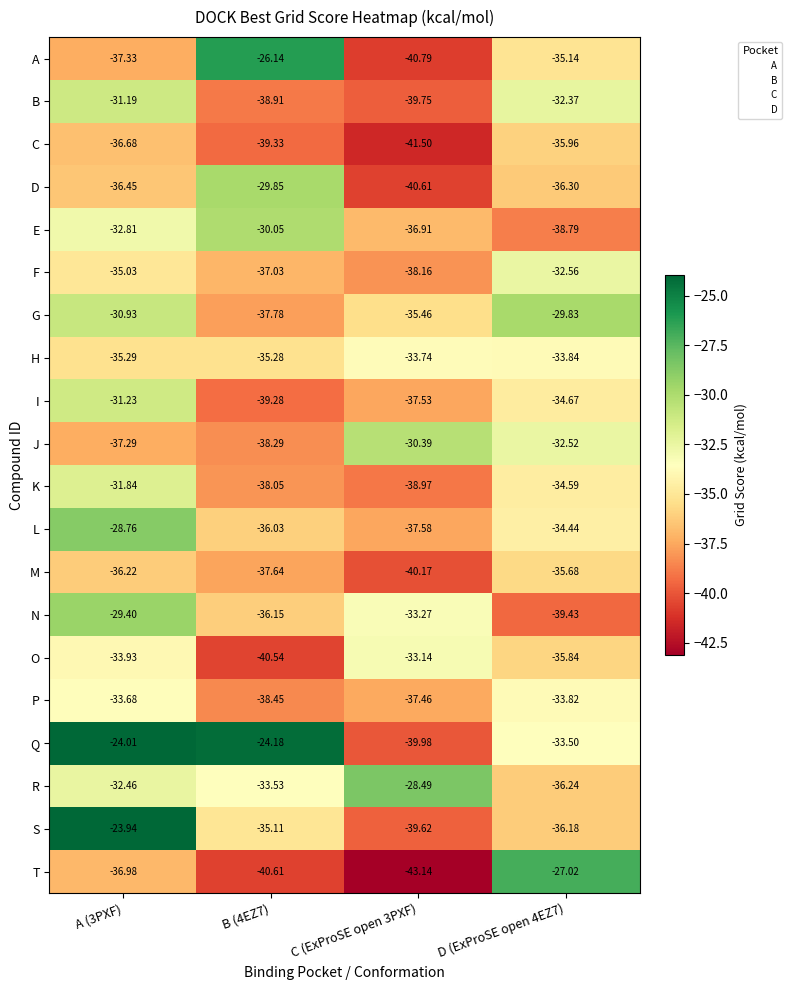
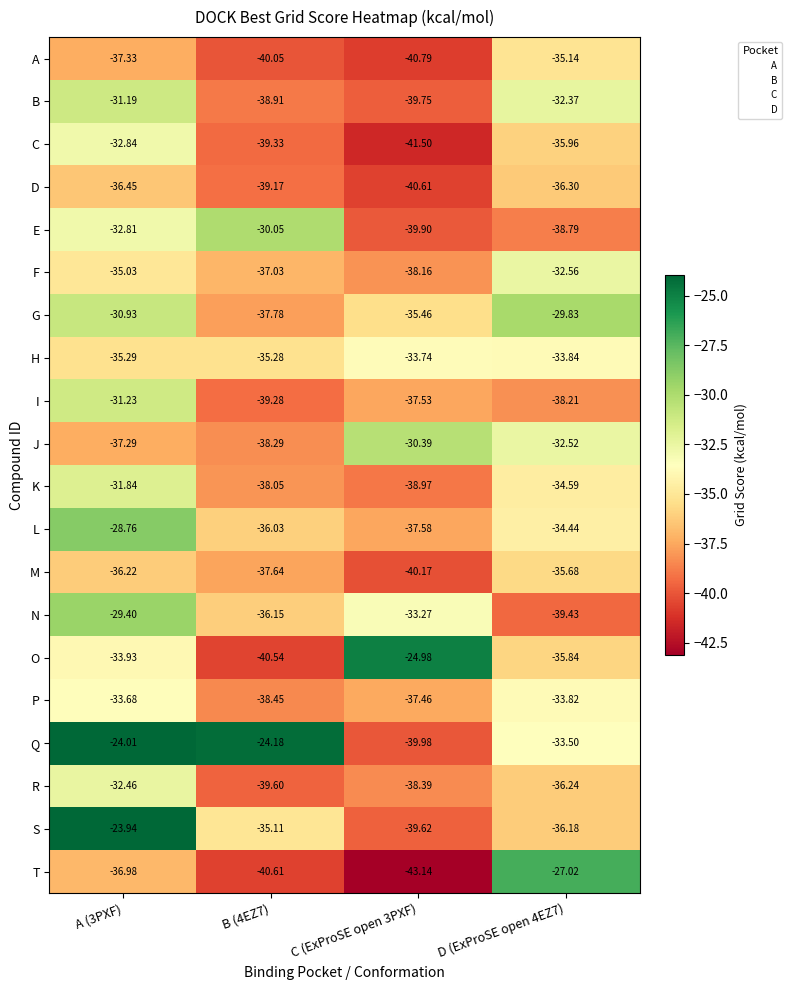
A, B (4EZ7): -26.14 -> -40.05
C, A (3PXF): -36.68 -> -32.84
D, B (4EZ7): -29.85 -> -39.17
E, C (ExProSE open 3PXF): -36.91 -> -39.90
I, D (ExProSE open 4EZ7): -34.67 -> -38.21
O, C (ExProSE open 3PXF): -33.14 -> -24.98
R, B (4EZ7): -33.53 -> -39.60
R, C (ExProSE open 3PXF): -28.49 -> -38.39
